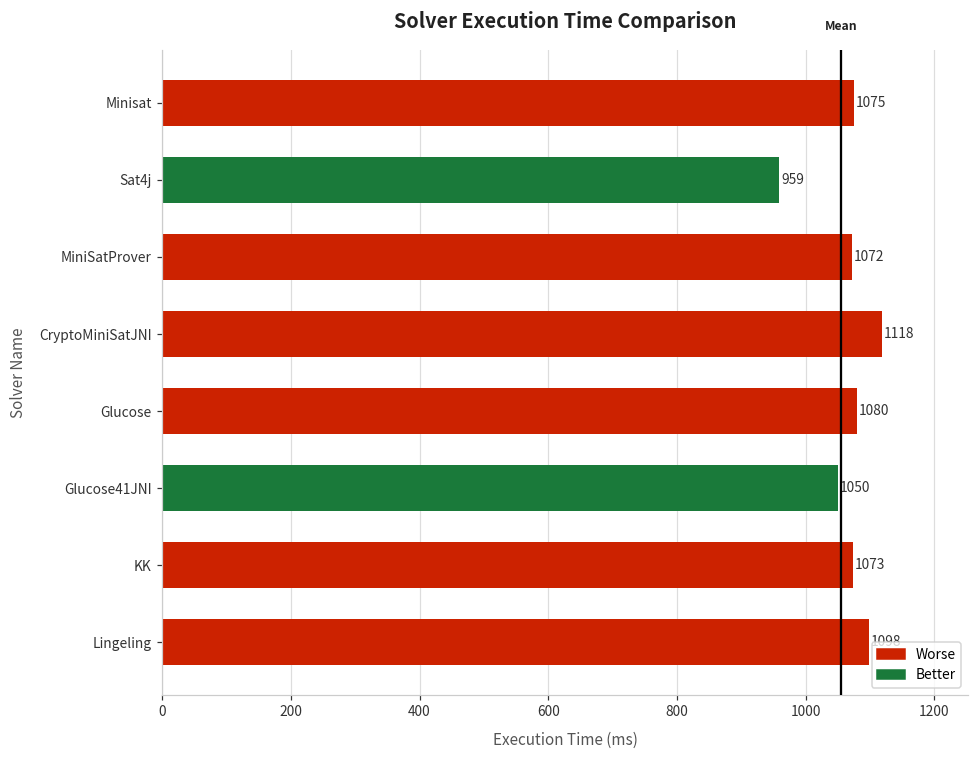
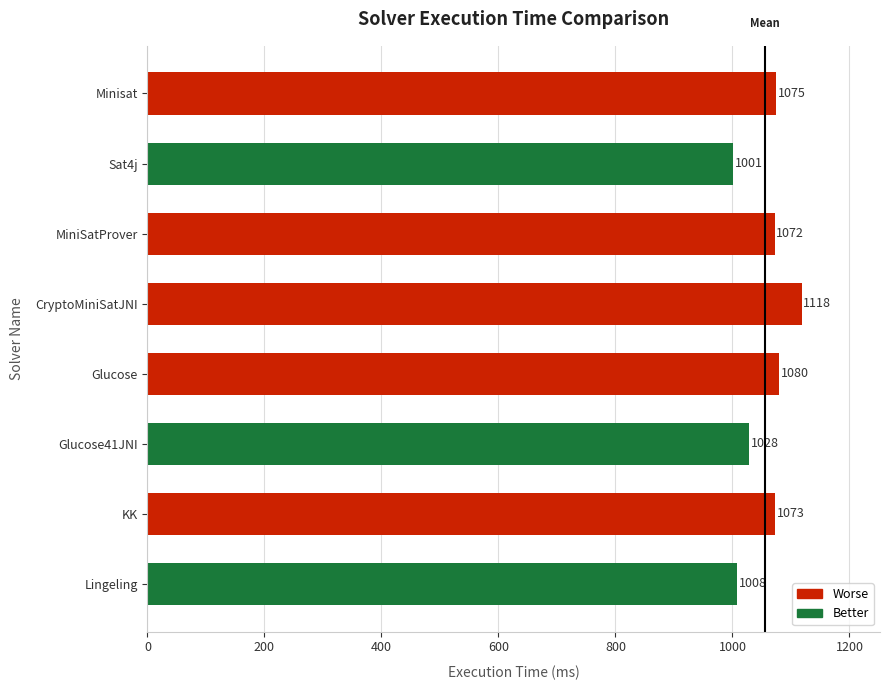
Sat4j: 959 -> 1001
Glucose41JNI: 1050 -> 1028
Lingeling: 1100 -> 1010
